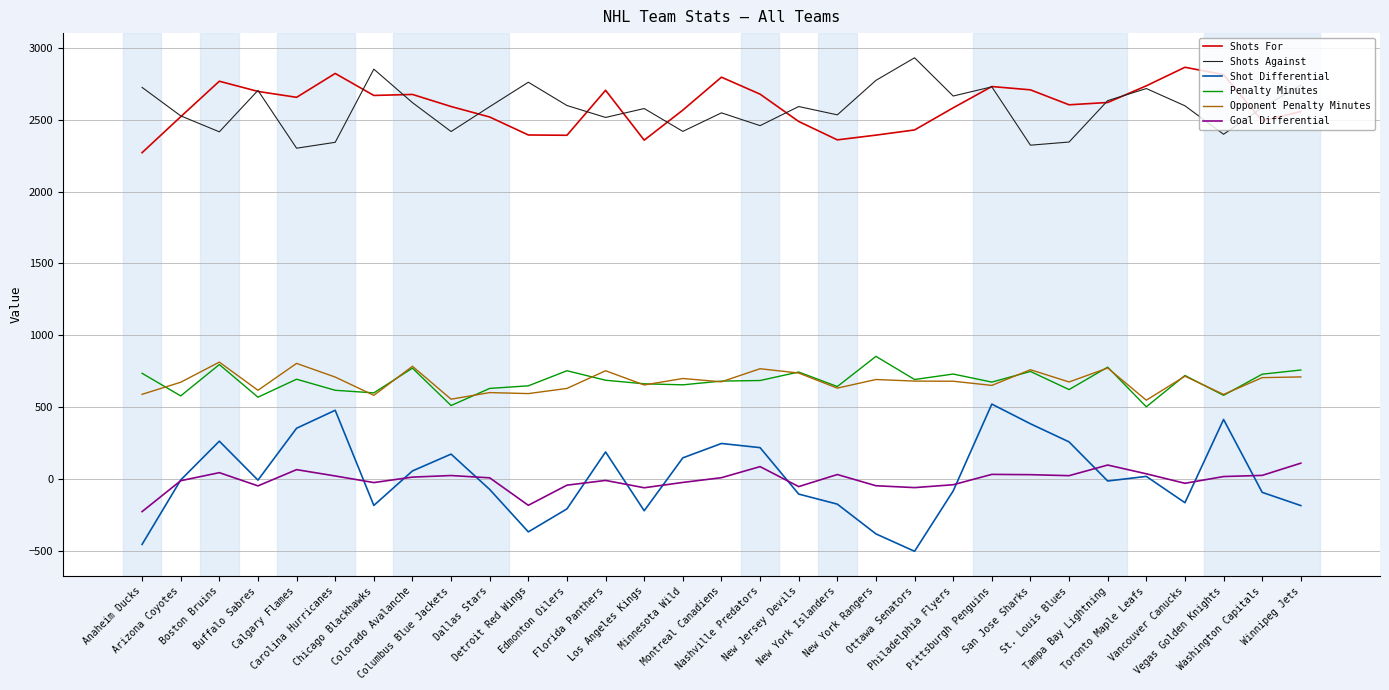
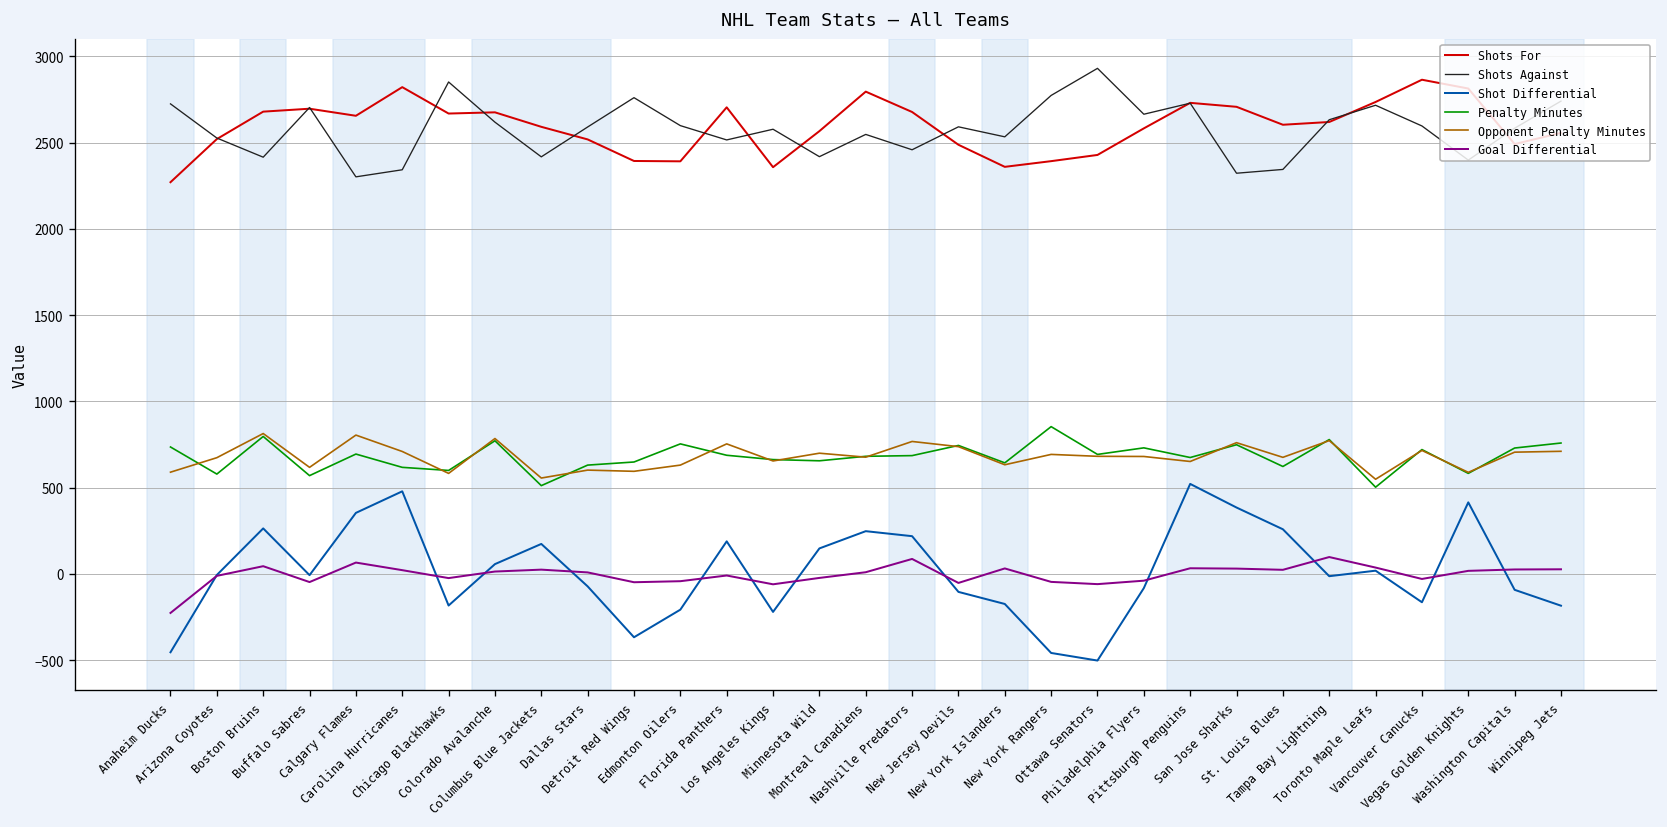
Shots For, Boston Bruins: 2770 -> 2680
Goal Differential, Detroit Red Wings: -180 -> -50
Shot Differential, New York Rangers: -380 -> -460
Goal Differential, Winnipeg Jets: 110 -> 30
